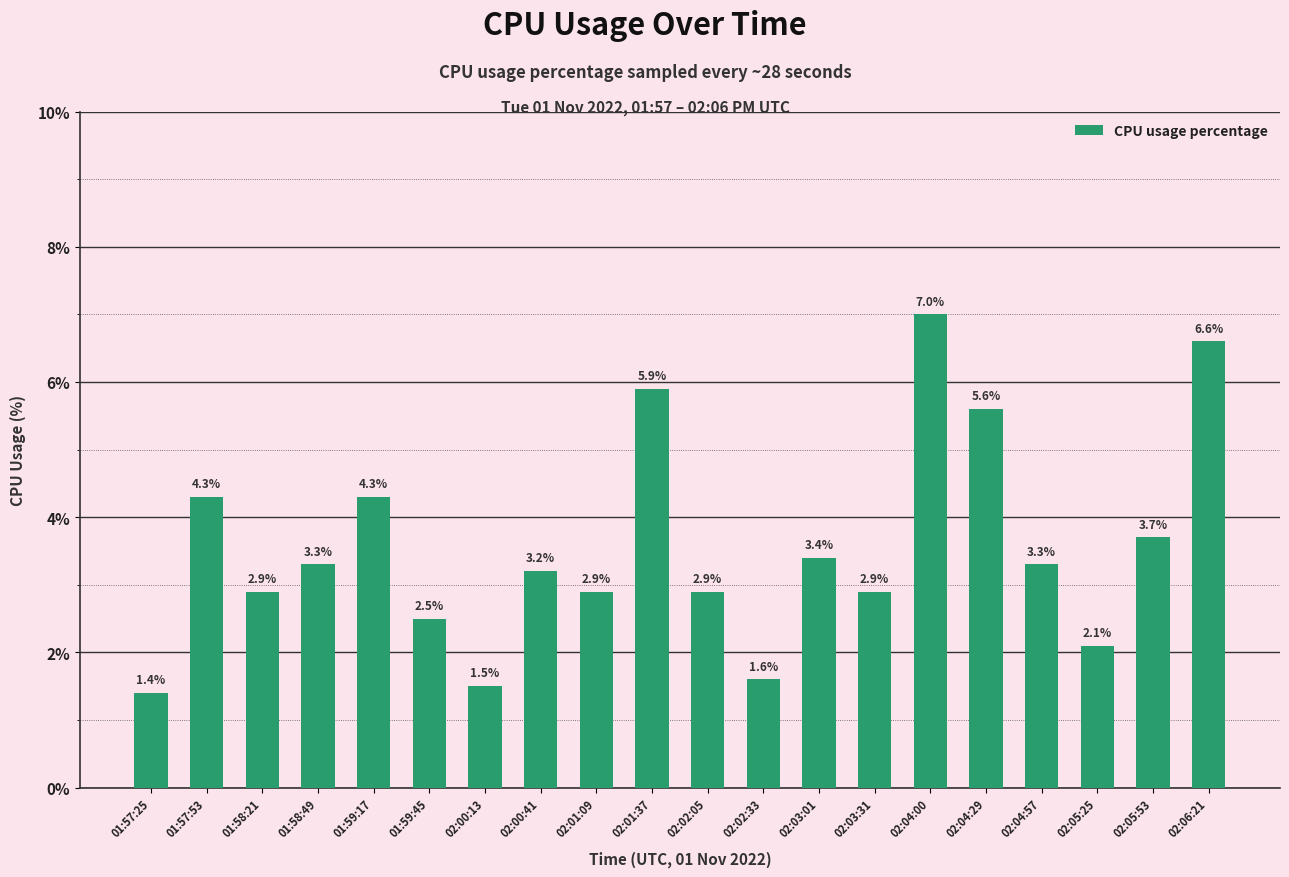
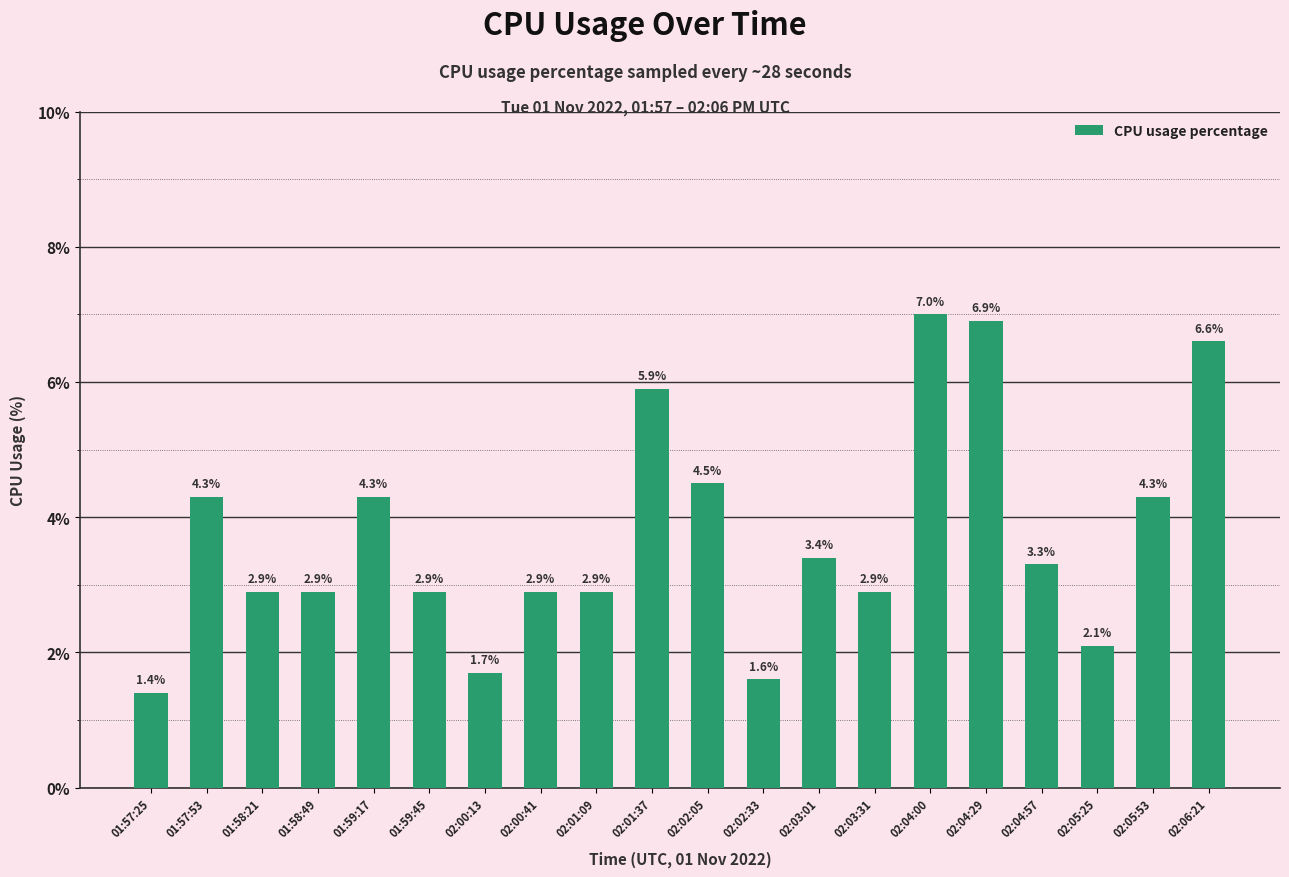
01:58:49: 3.3% -> 2.9%
01:59:45: 2.5% -> 2.9%
02:00:13: 1.5% -> 1.7%
02:00:41: 3.2% -> 2.9%
02:02:05: 2.9% -> 4.5%
02:04:29: 5.6% -> 6.9%
02:05:53: 3.7% -> 4.3%
